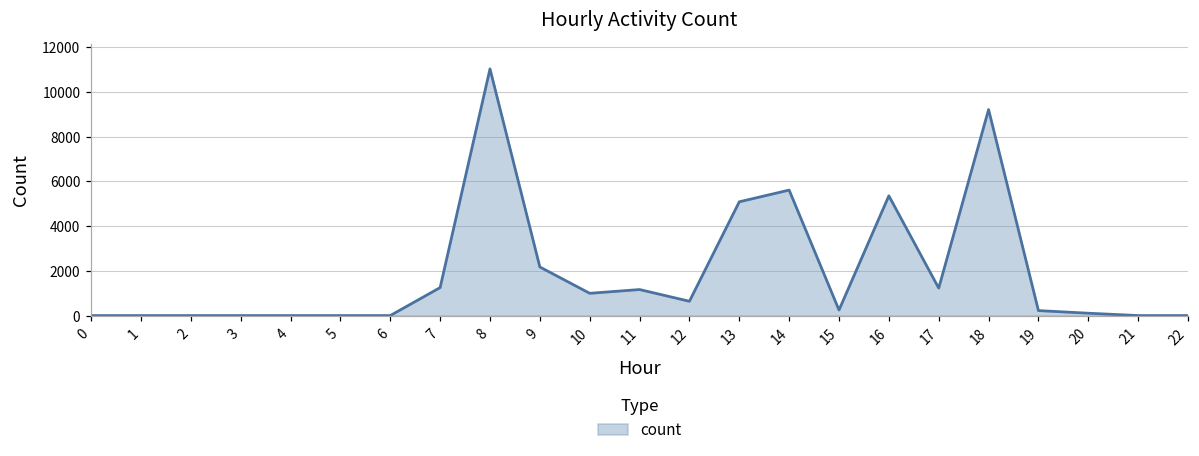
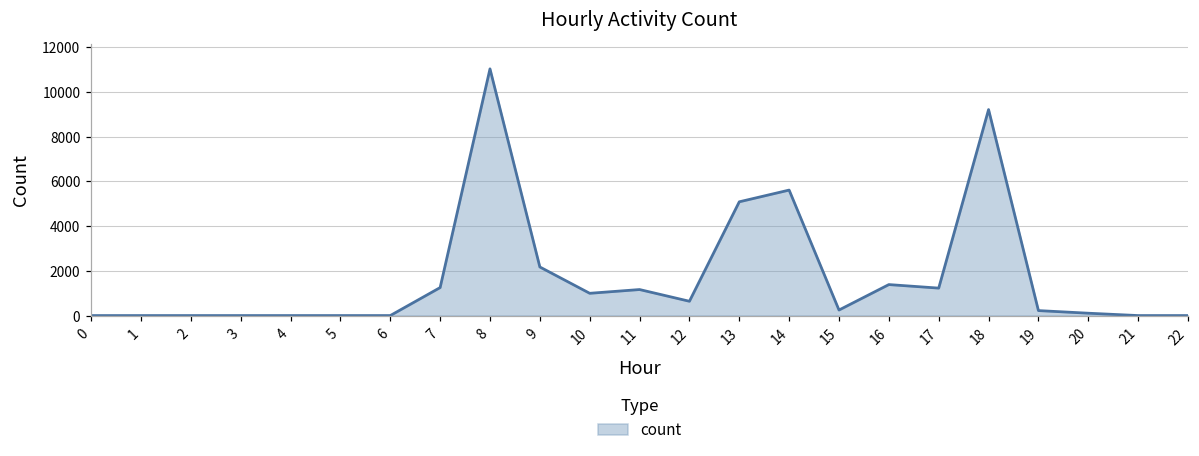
16: 5400 -> 1400
